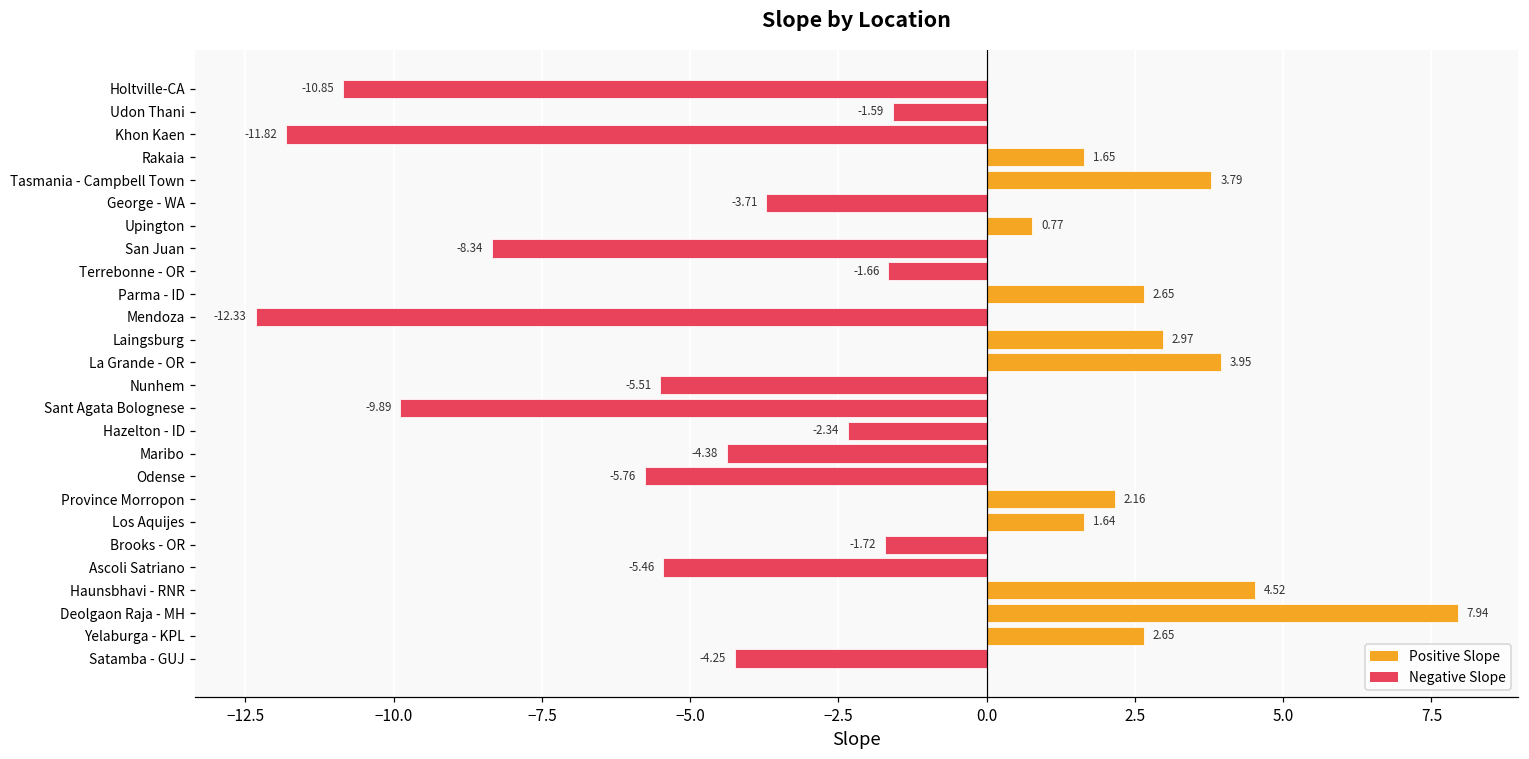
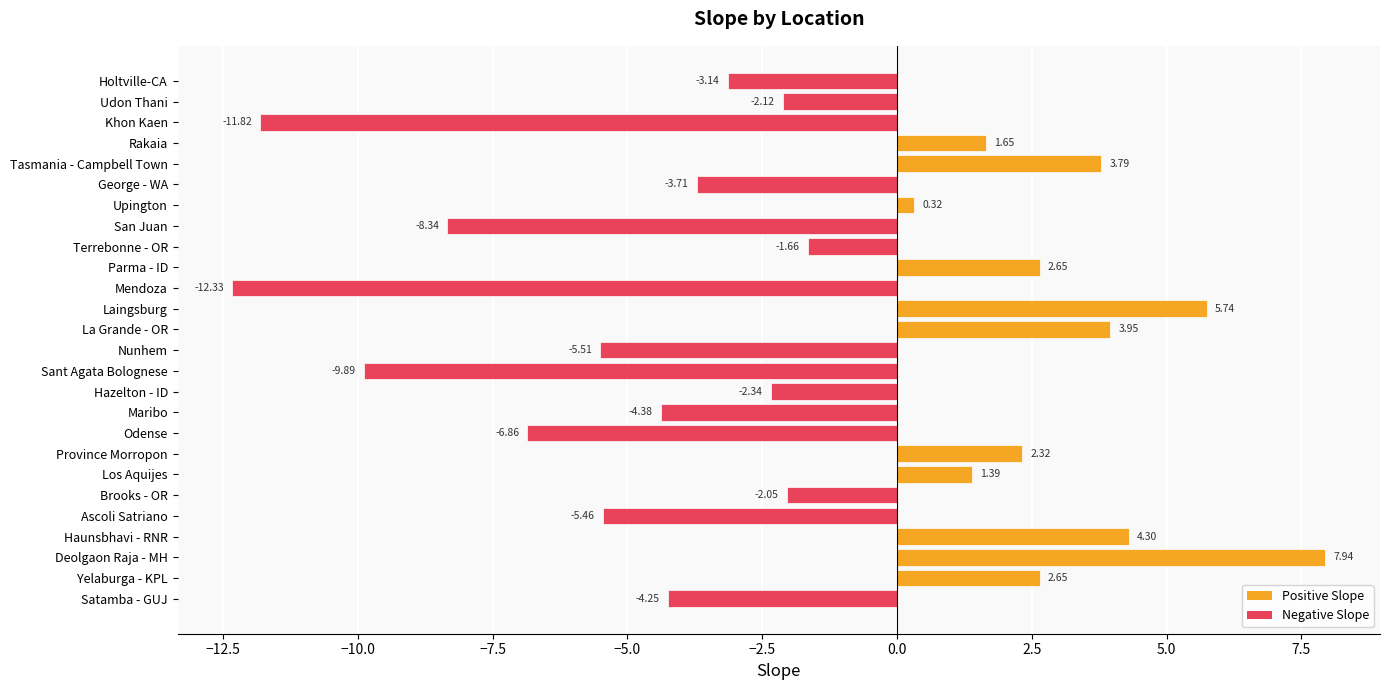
Holtville-CA: -10.85 -> -3.14
Udon Thani: -1.59 -> -2.12
Upington: 0.77 -> 0.32
Laingsburg: 2.97 -> 5.74
Odense: -5.76 -> -6.86
Province Morropon: 2.16 -> 2.32
Los Aquijes: 1.64 -> 1.39
Brooks - OR: -1.72 -> -2.05
Haunsbhavi - RNR: 4.52 -> 4.30
